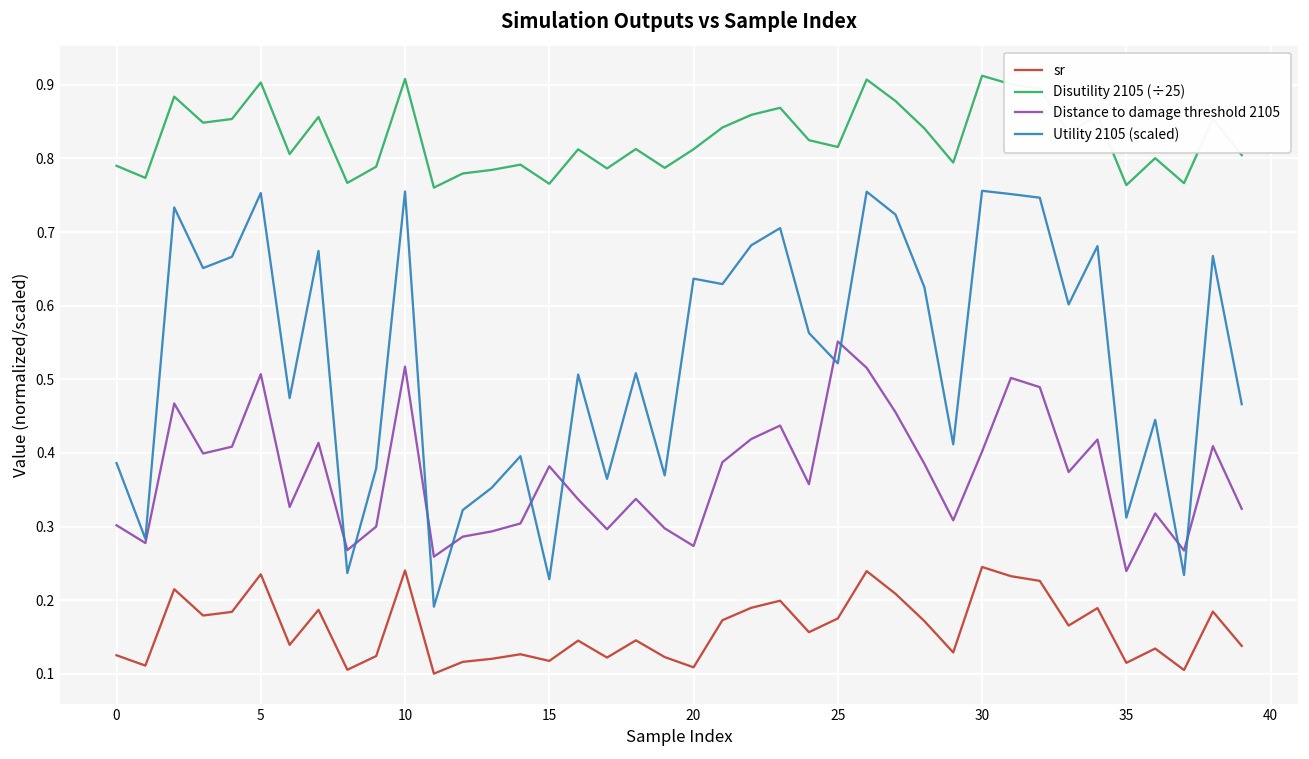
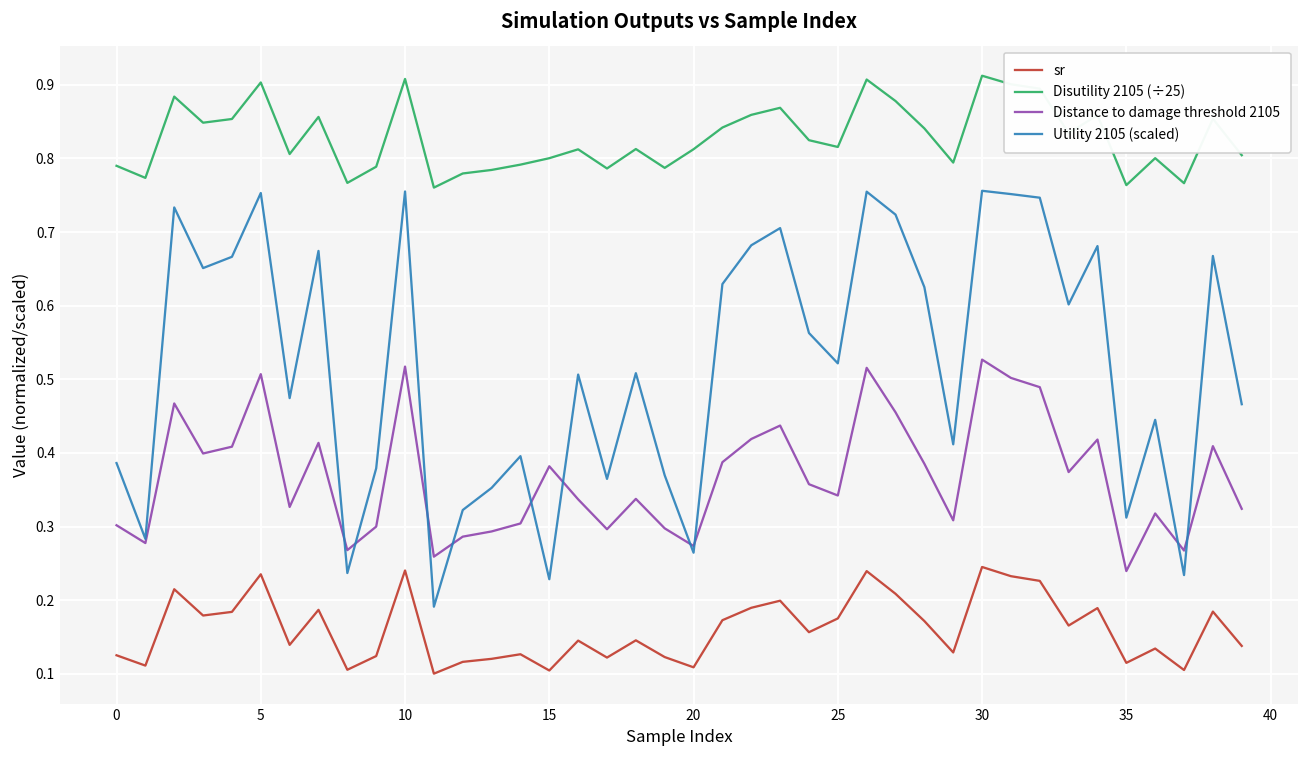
sr, 15: 0.12 -> 0.10
Disutility 2105 (÷25), 15: 0.77 -> 0.80
Utility 2105 (scaled), 20: 0.64 -> 0.26
Distance to damage threshold 2105, 25: 0.55 -> 0.34
Distance to damage threshold 2105, 30: 0.40 -> 0.53
